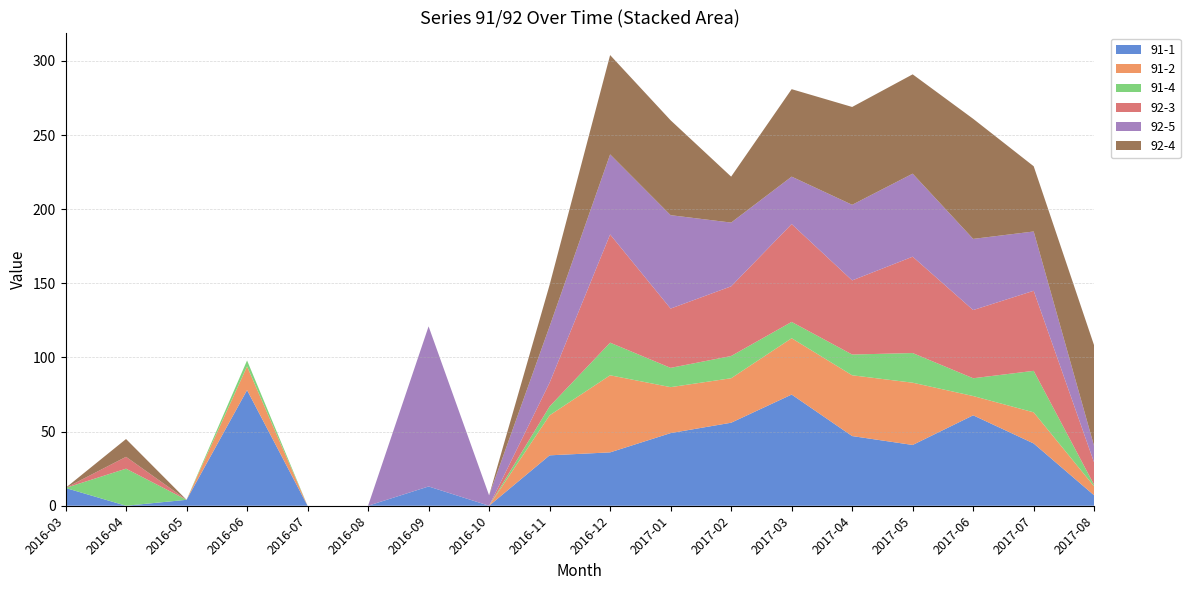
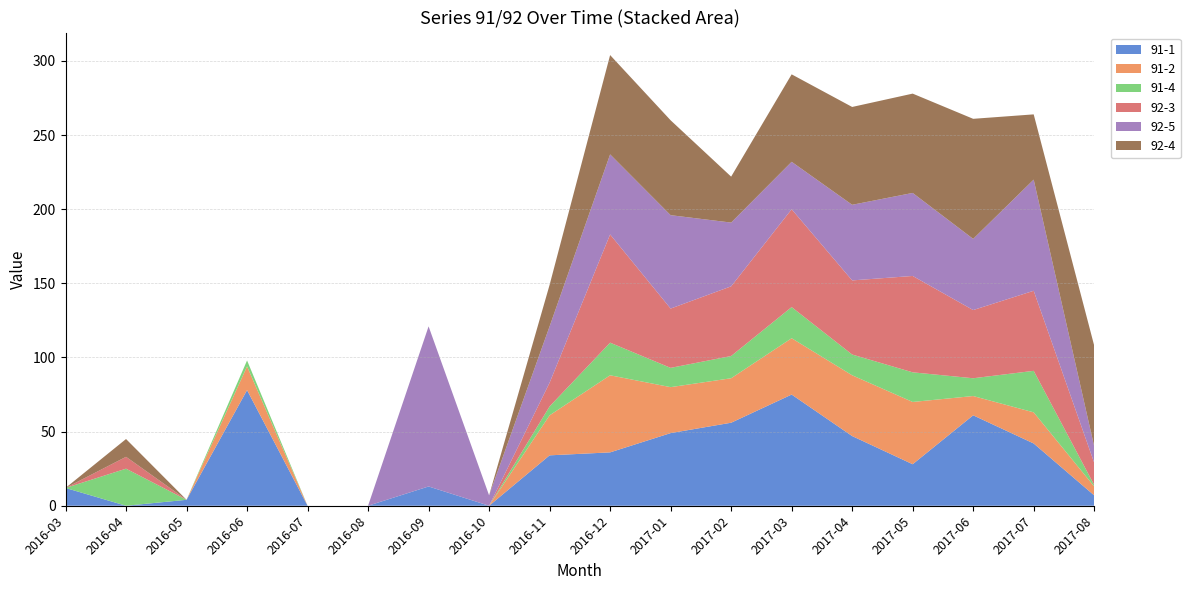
91-4, 2017-03: 11 -> 21
91-1, 2017-05: 41 -> 28
92-5, 2017-07: 40 -> 75
